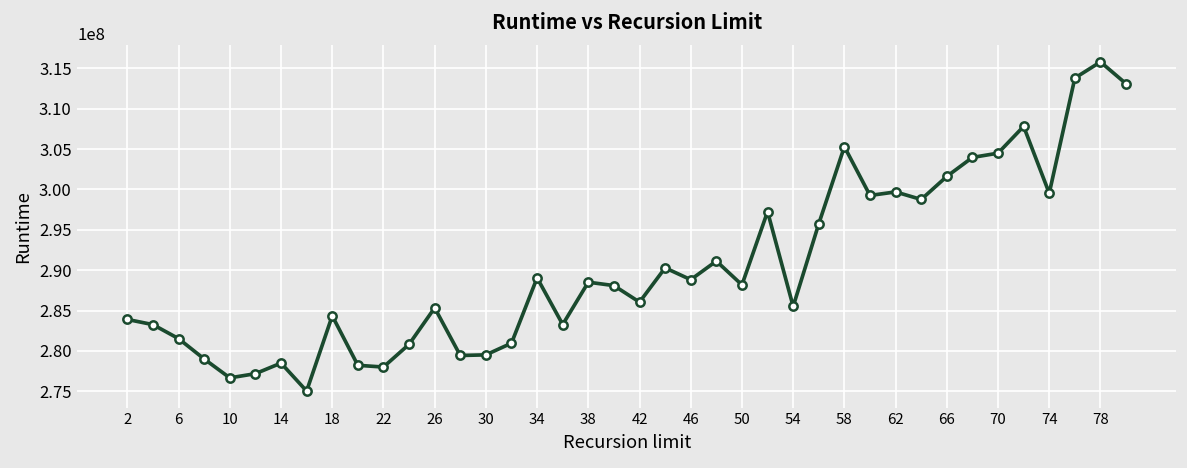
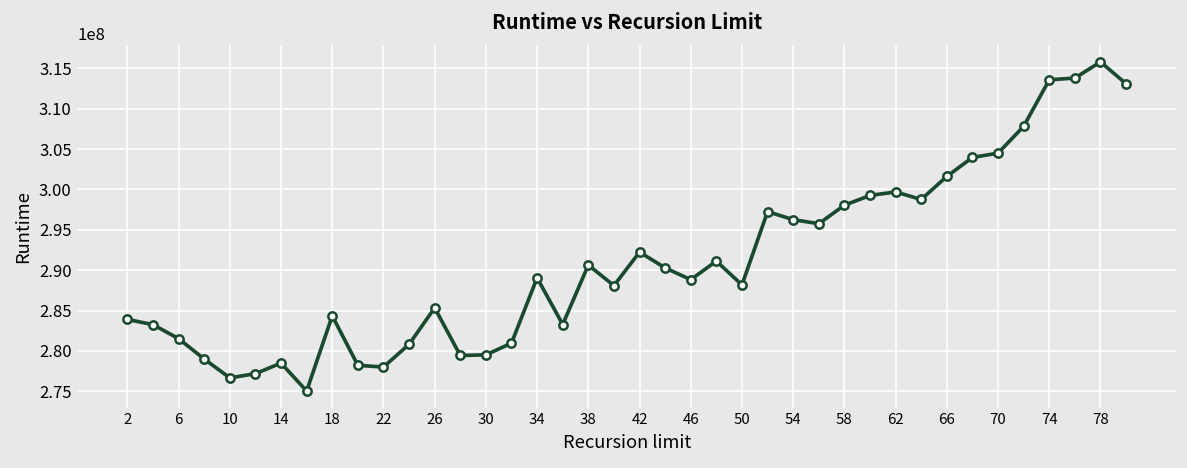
38: 289000000 -> 291000000
42: 286000000 -> 292000000
54: 286000000 -> 296000000
58: 305000000 -> 298000000
74: 300000000 -> 314000000
